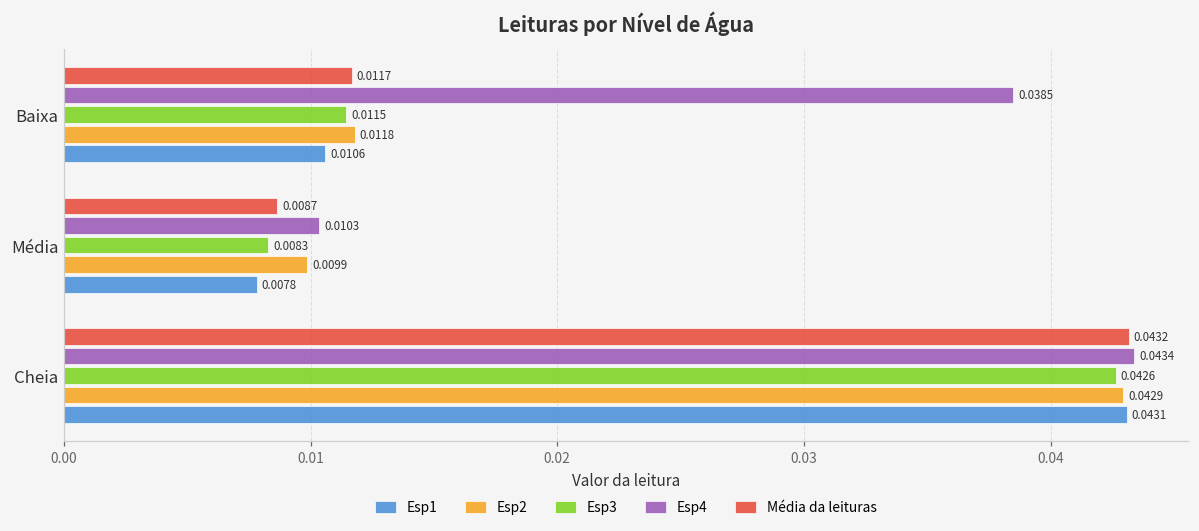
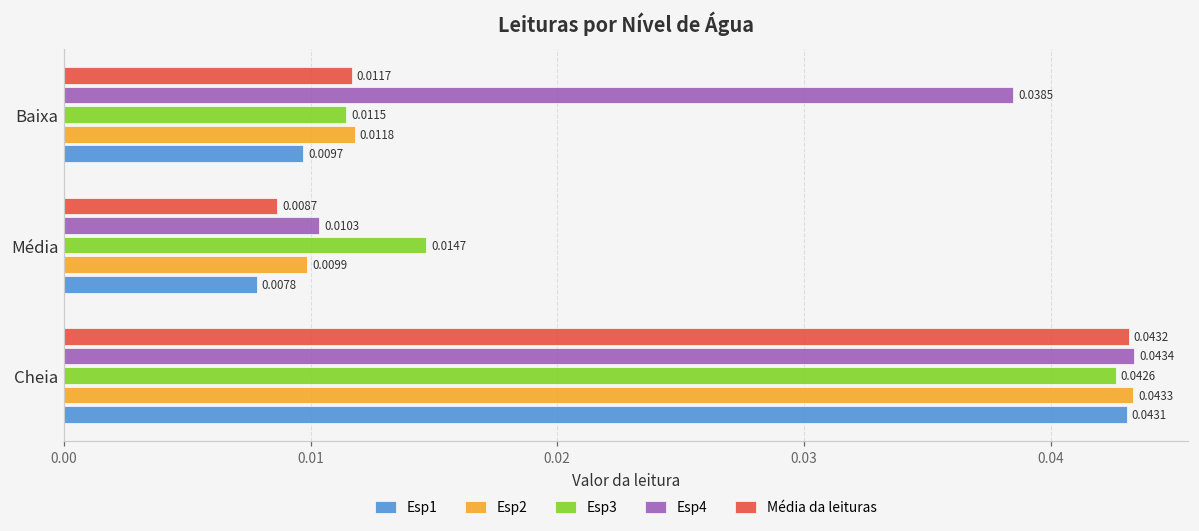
Esp1, Baixa: 0.0106 -> 0.0097
Esp3, Média: 0.0083 -> 0.0147
Esp2, Cheia: 0.0429 -> 0.0433
